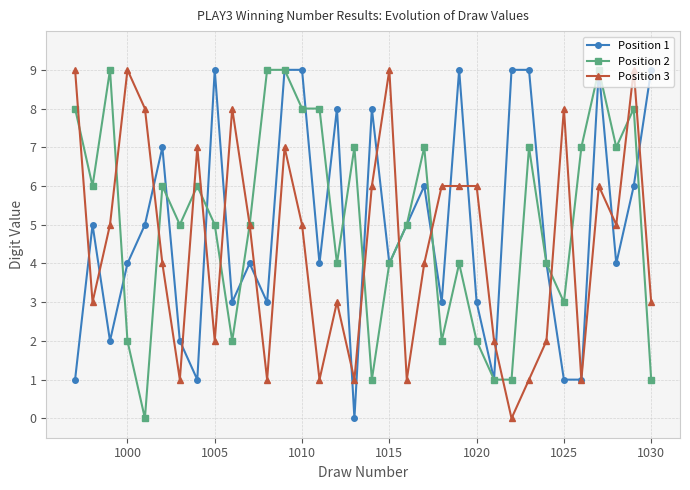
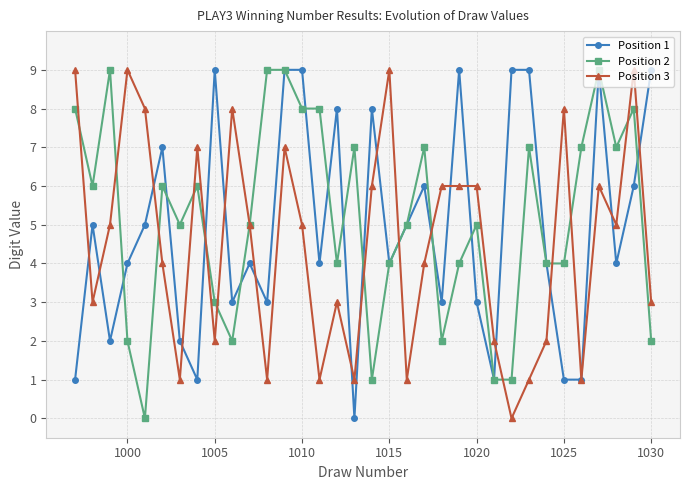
Position 2, 1005: 5 -> 3
Position 2, 1020: 2 -> 5
Position 2, 1025: 3 -> 4
Position 2, 1030: 1 -> 2
